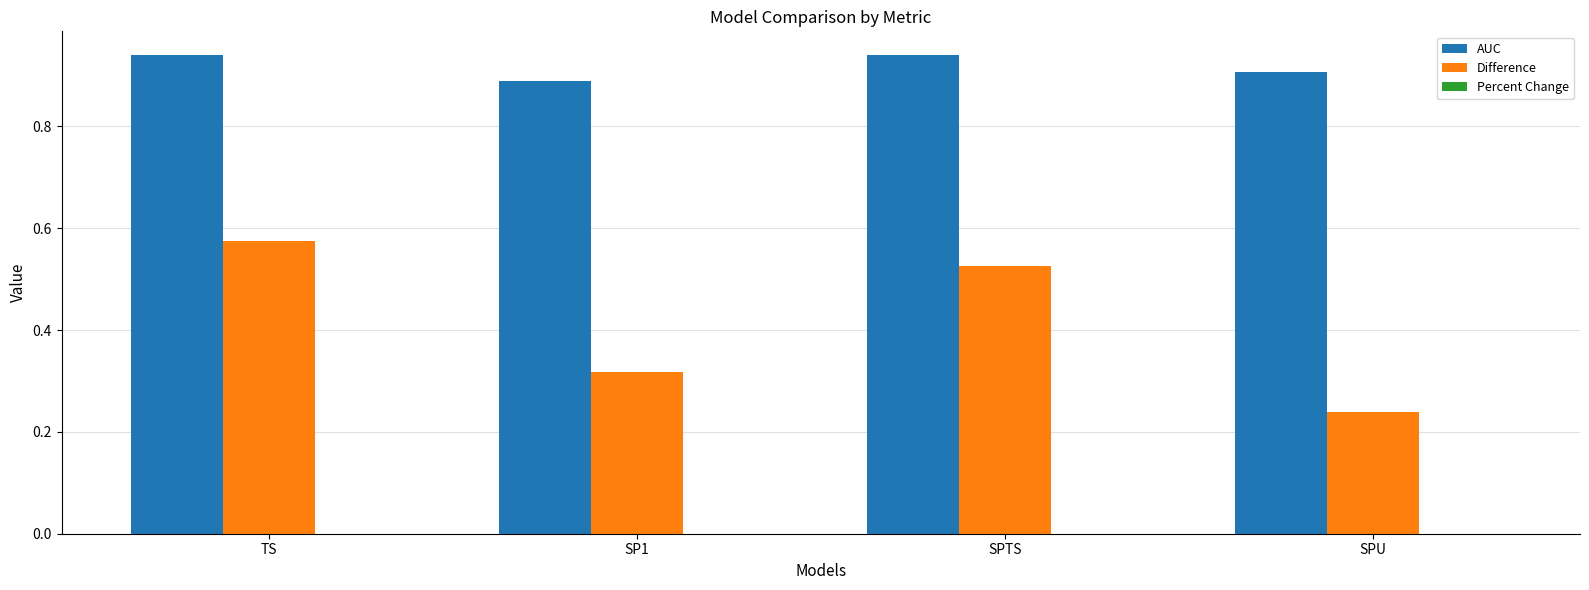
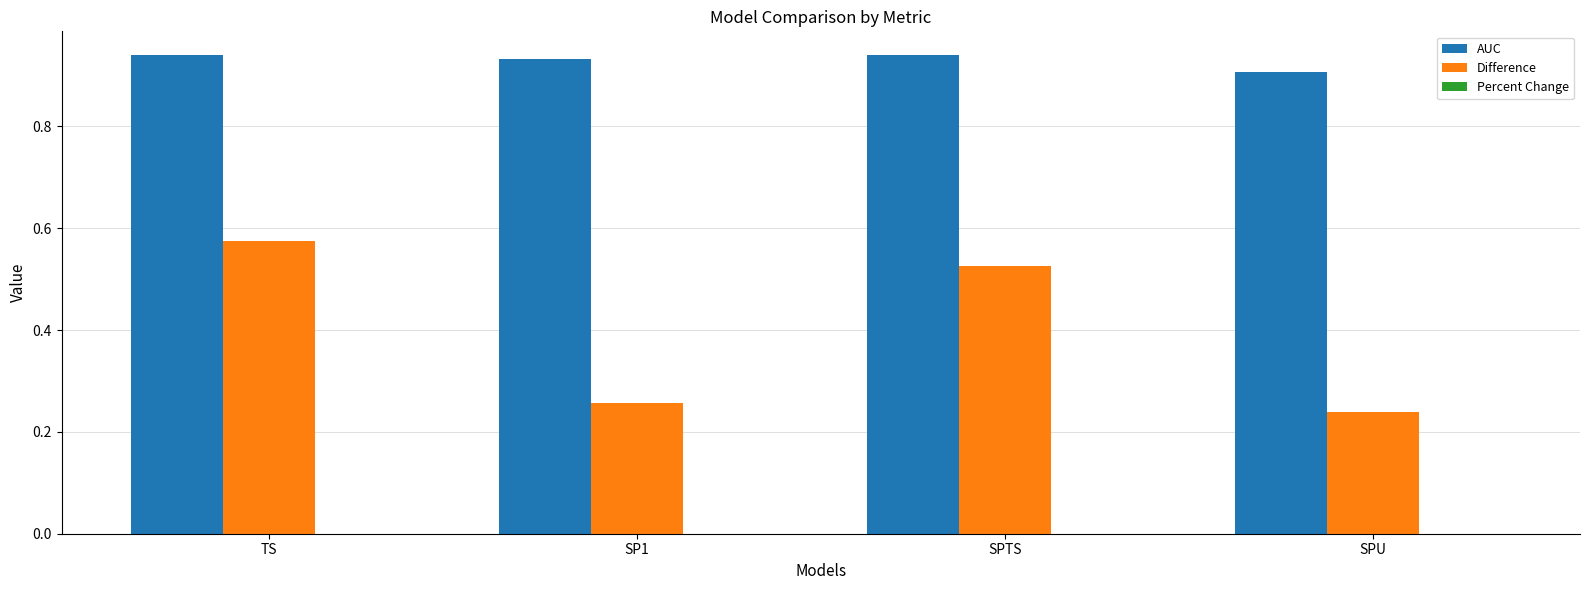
AUC, SP1: 0.89 -> 0.93
Difference, SP1: 0.32 -> 0.26
